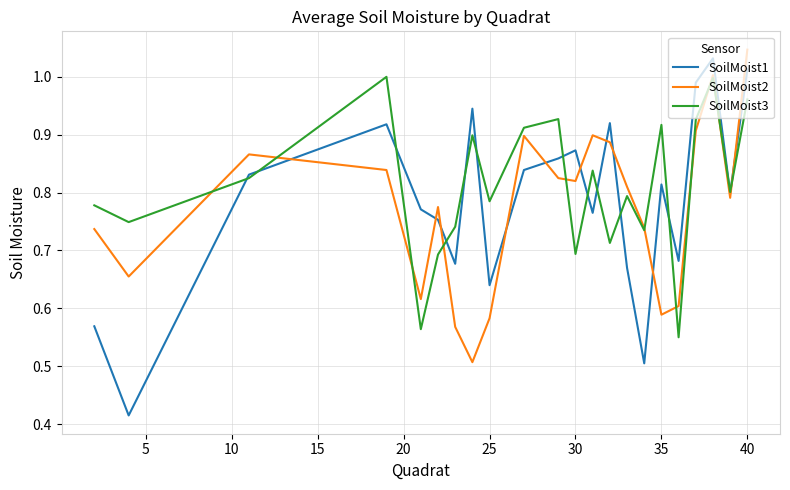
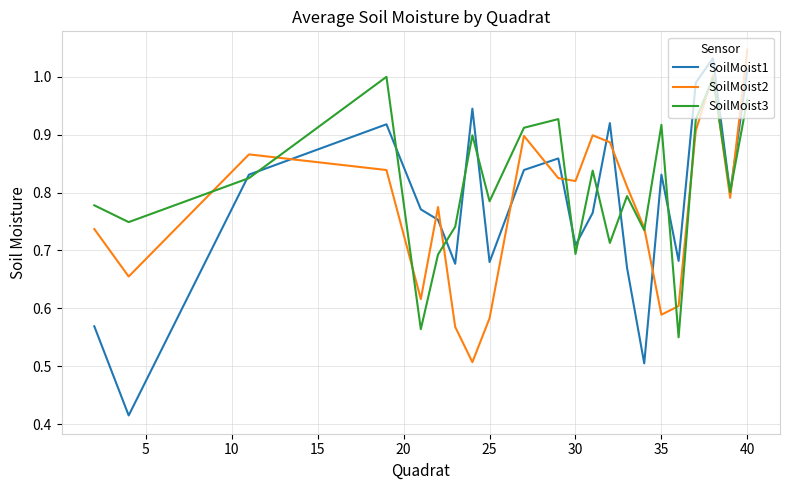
SoilMoist1, 25: 0.64 -> 0.68
SoilMoist1, 30: 0.87 -> 0.71
SoilMoist1, 35: 0.81 -> 0.83
